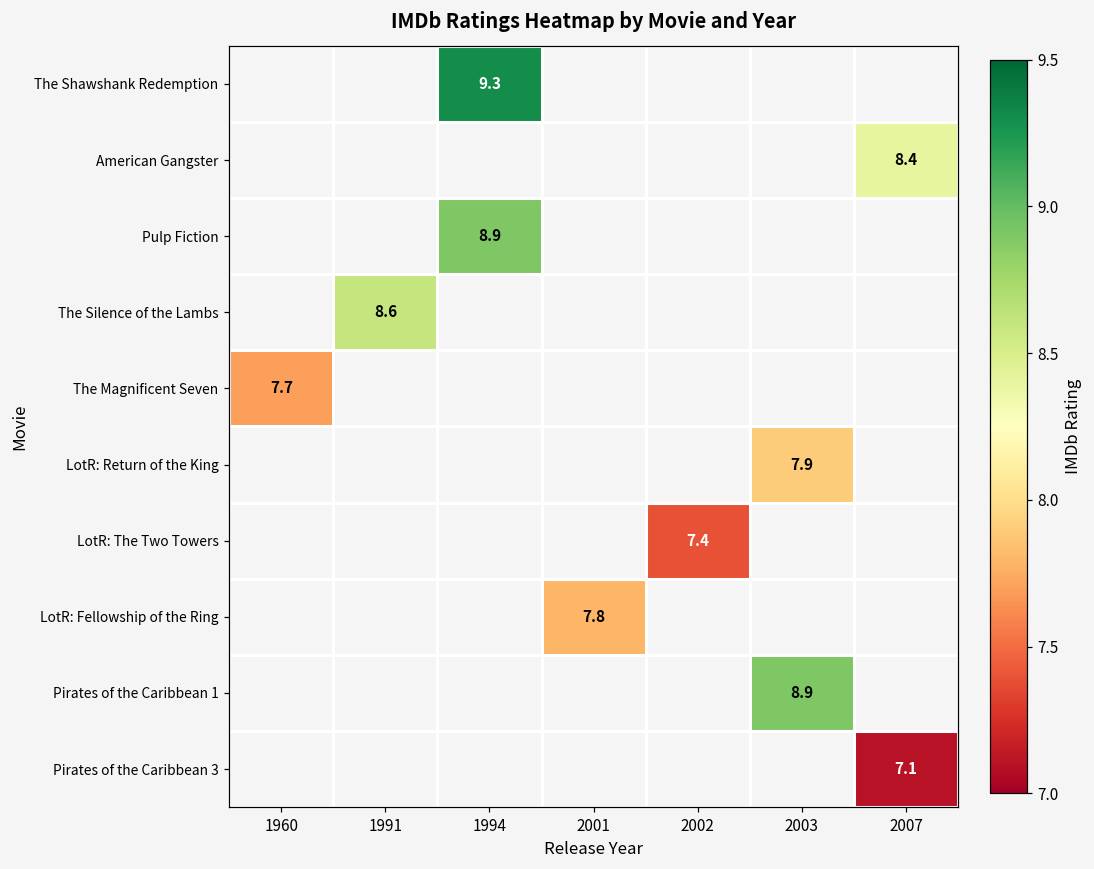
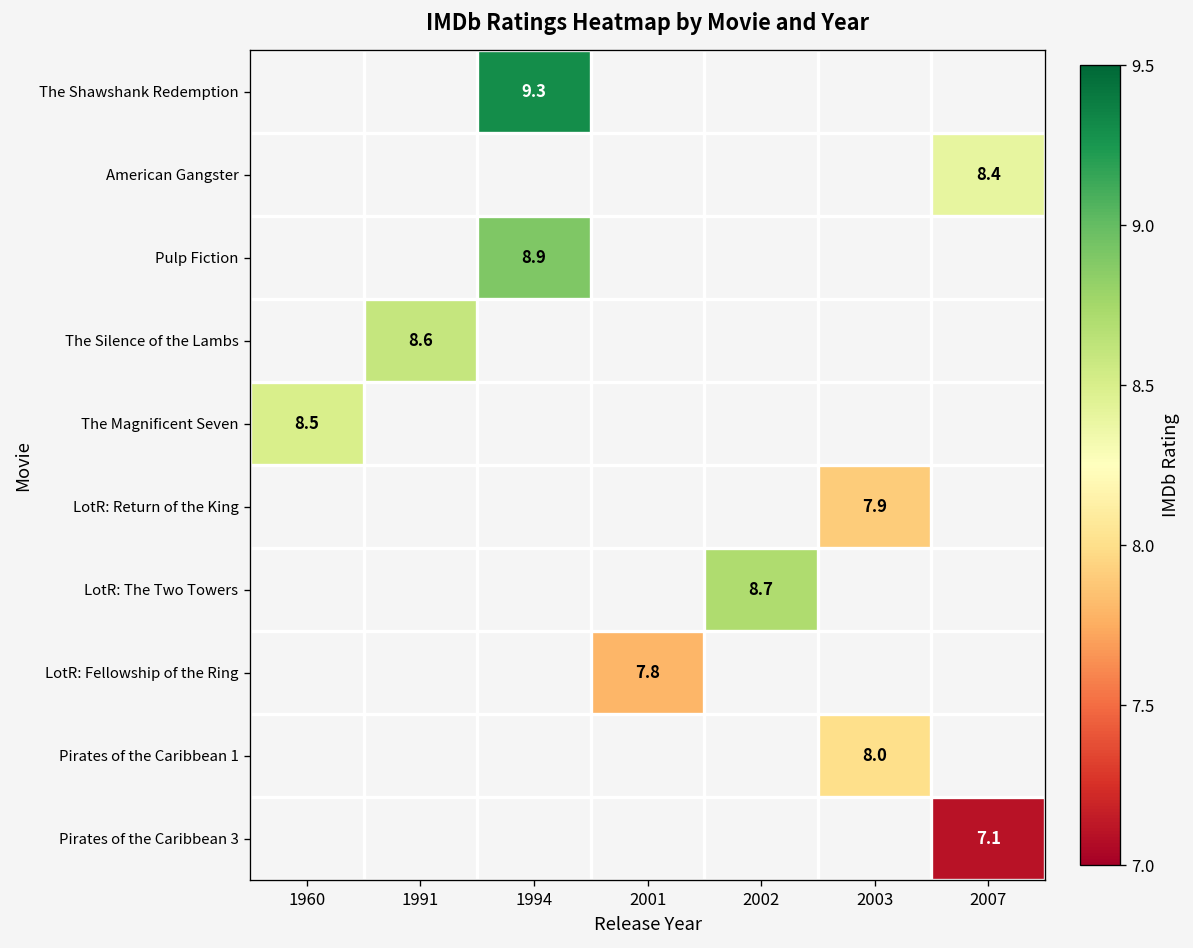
The Magnificent Seven, 1960: 7.7 -> 8.5
LotR: The Two Towers, 2002: 7.4 -> 8.7
Pirates of the Caribbean 1, 2003: 8.9 -> 8.0
